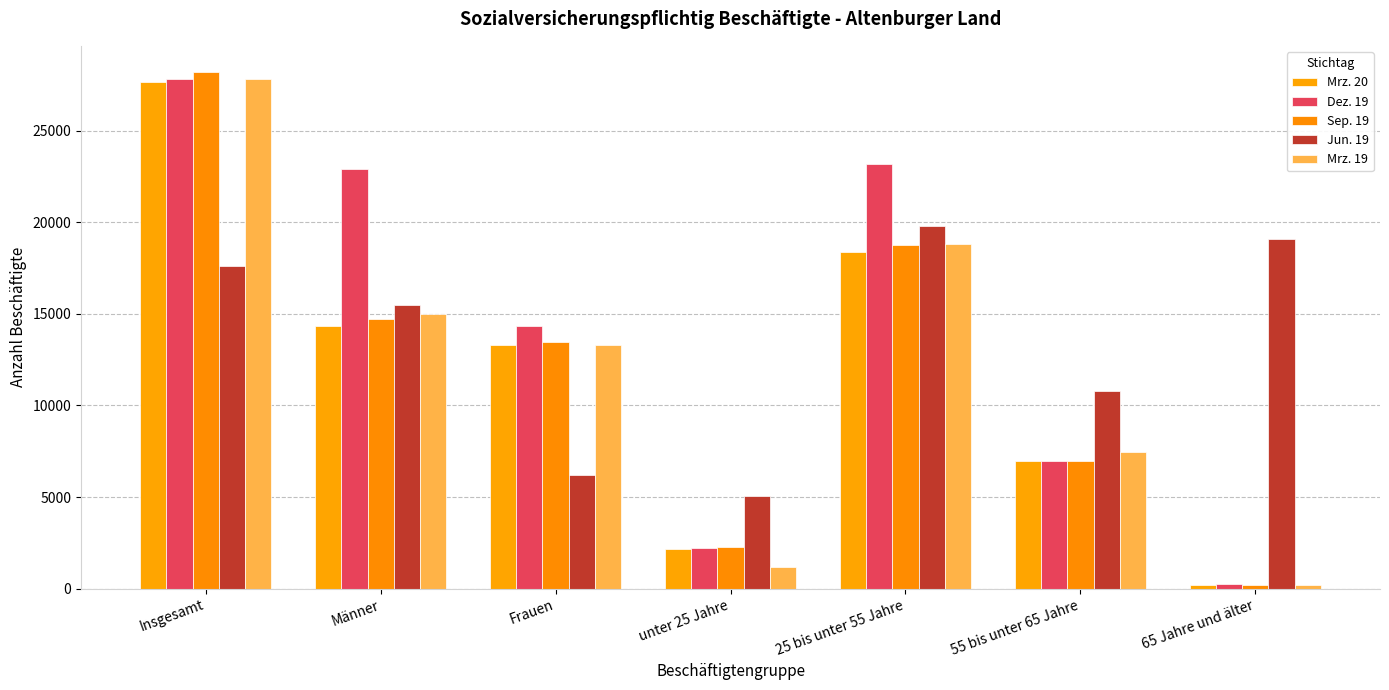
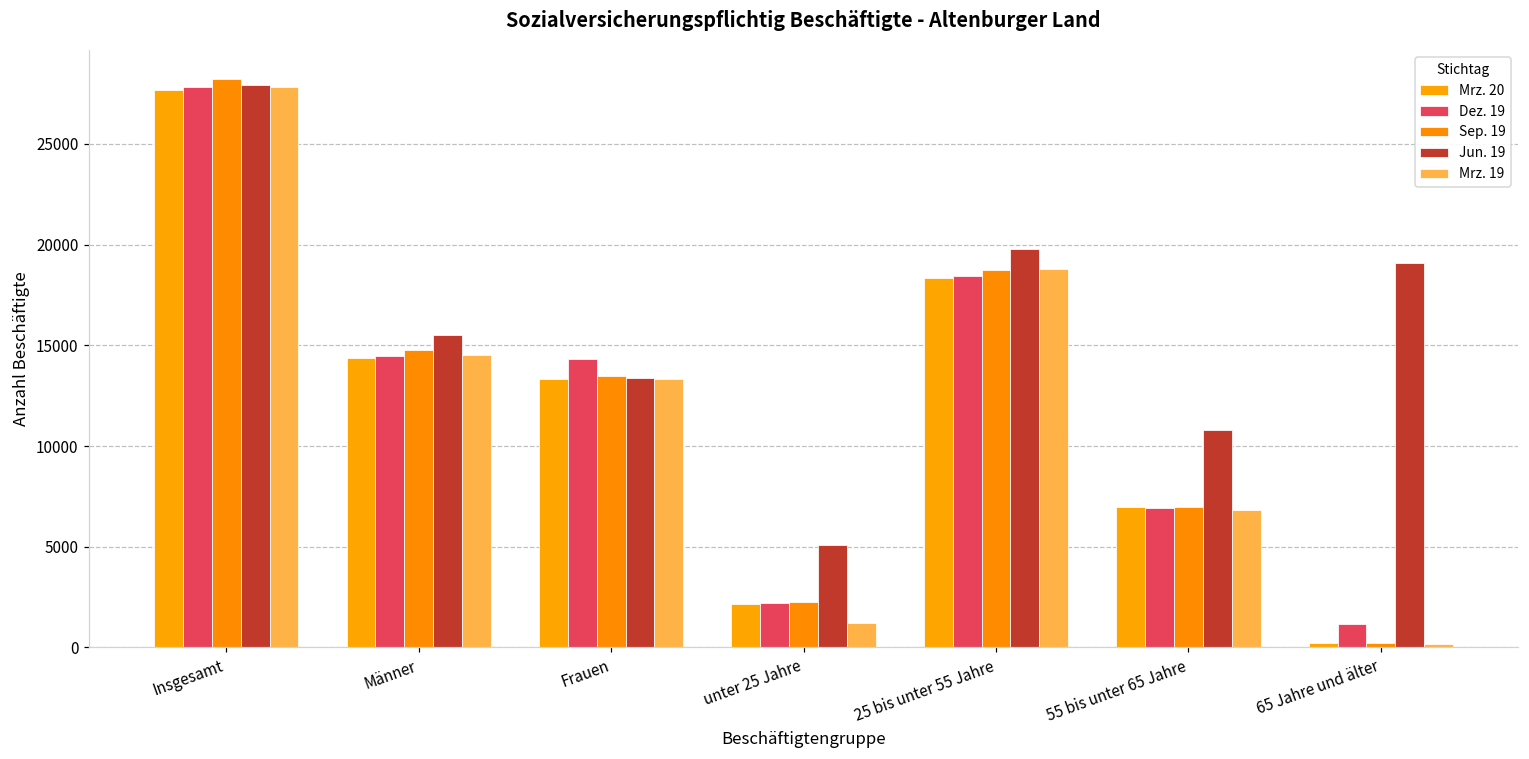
Jun. 19, Insgesamt: 17600 -> 27900
Dez. 19, Männer: 22900 -> 14500
Mrz. 19, Männer: 15000 -> 14500
Jun. 19, Frauen: 6200 -> 13400
Dez. 19, 25 bis unter 55 Jahre: 23200 -> 18500
Mrz. 19, 55 bis unter 65 Jahre: 7500 -> 6800
Dez. 19, 65 Jahre und älter: 200 -> 1200
